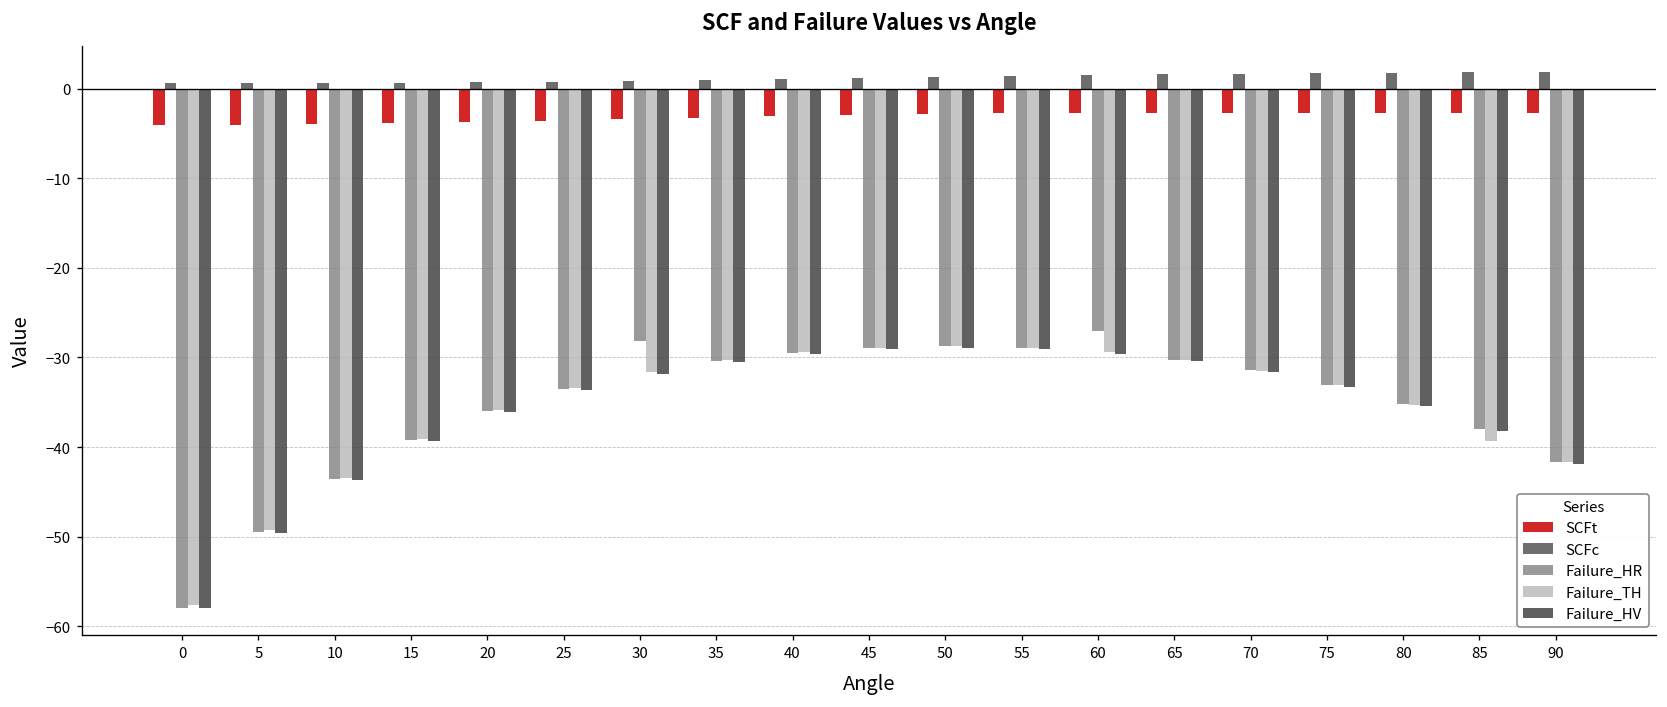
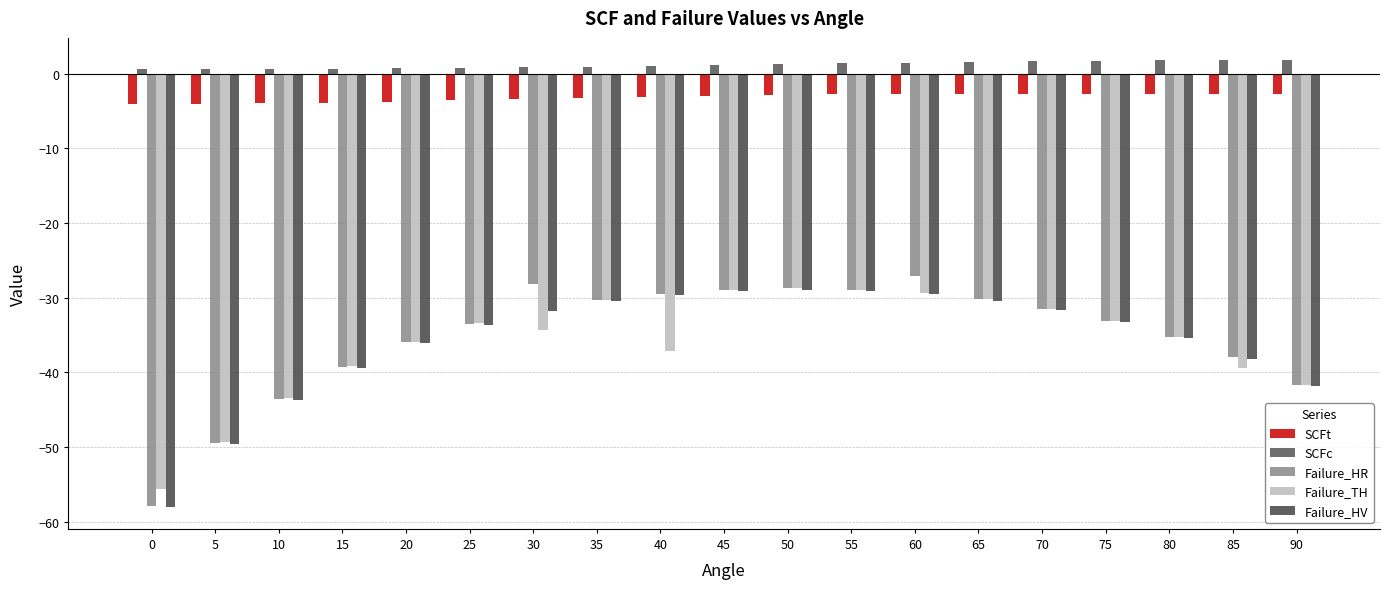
Failure_TH, 0: -58 -> -56
Failure_TH, 30: -32 -> -34
Failure_TH, 40: -29 -> -37
